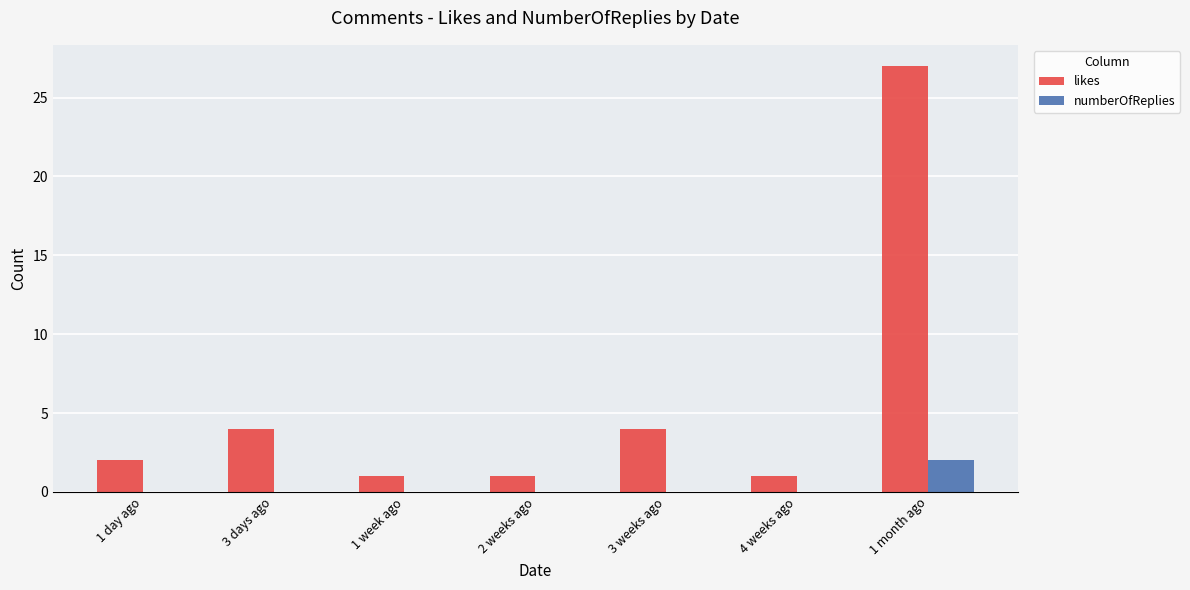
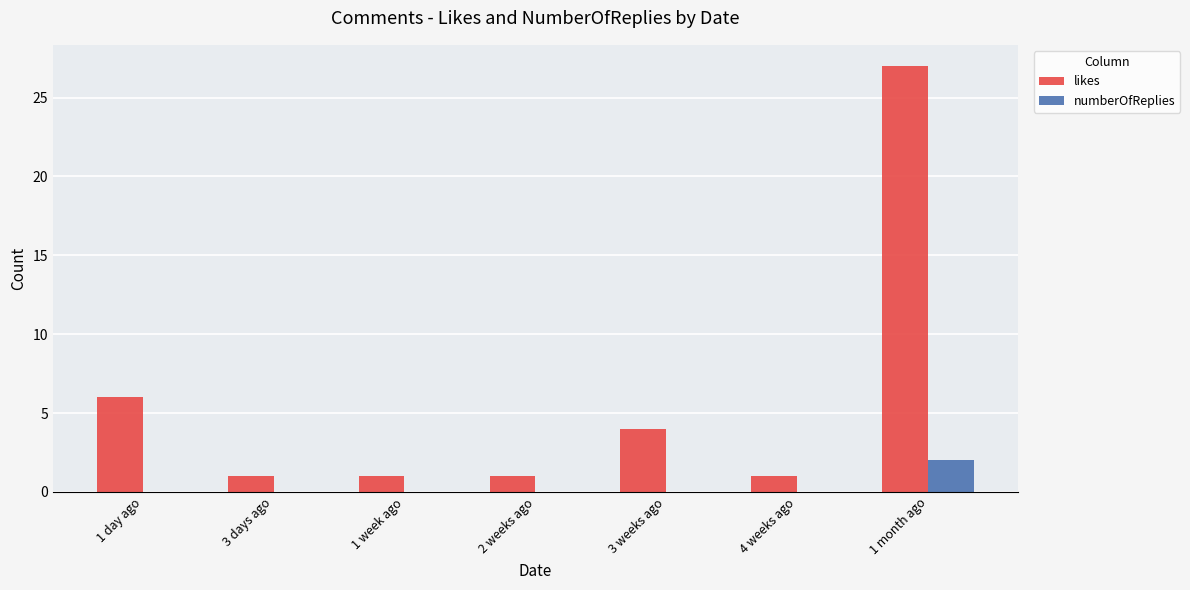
likes, 1 day ago: 2 -> 6
likes, 3 days ago: 4 -> 1
